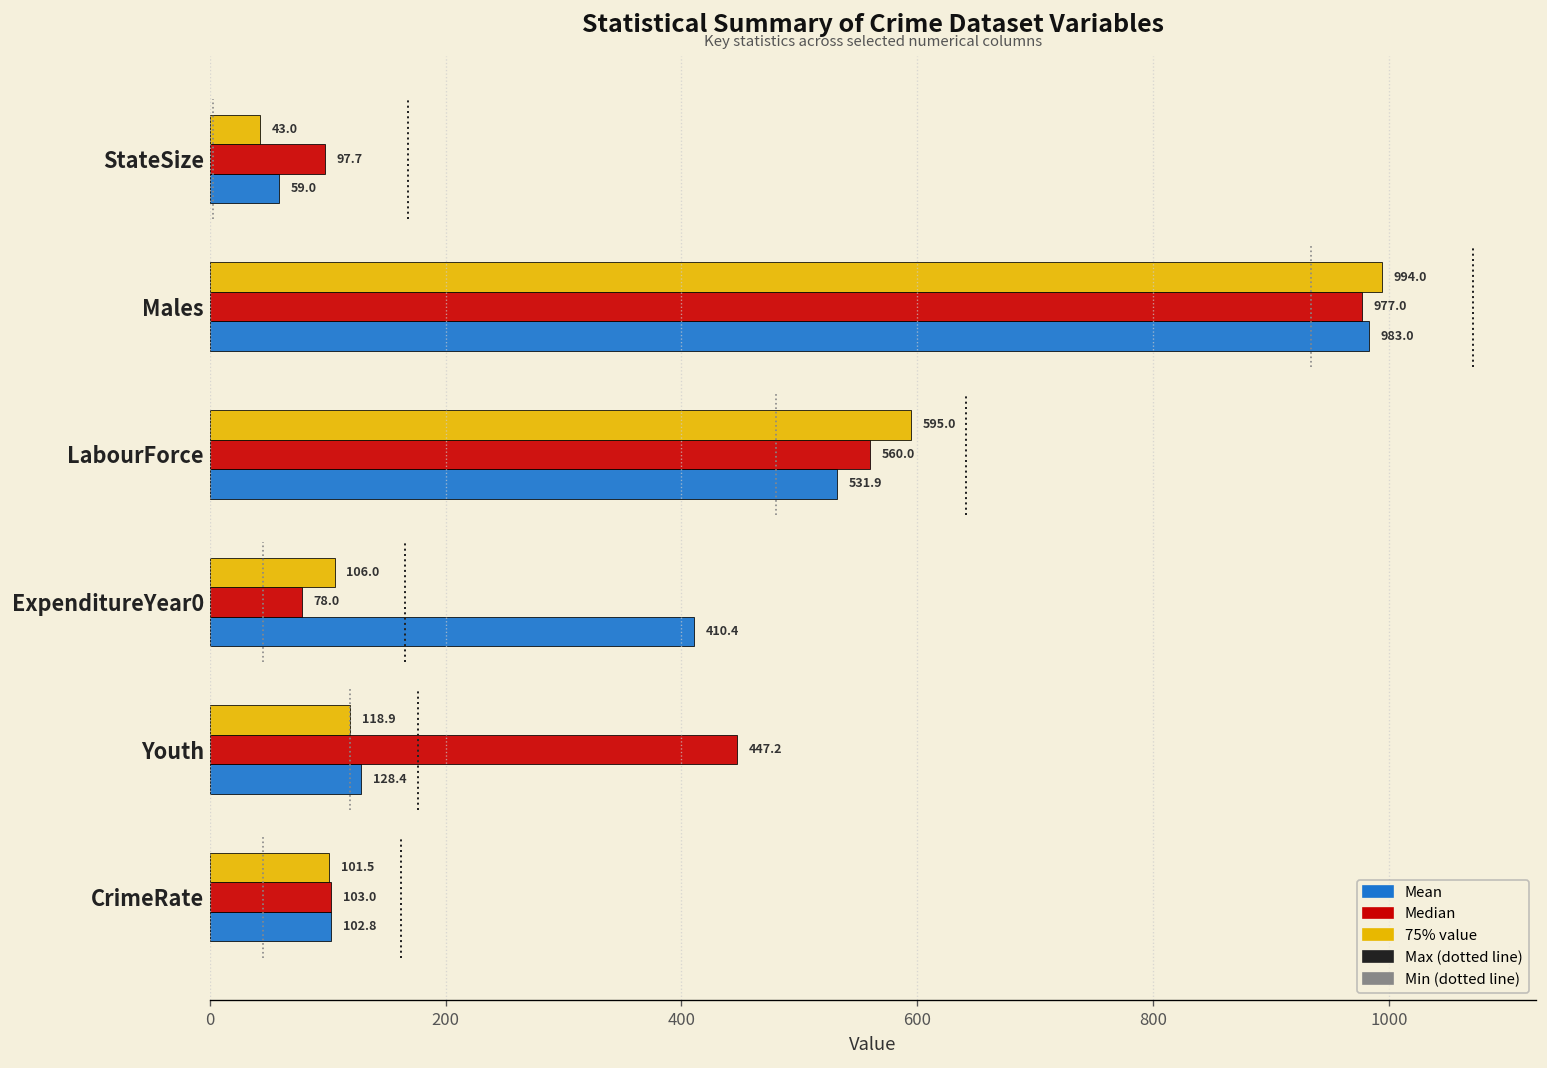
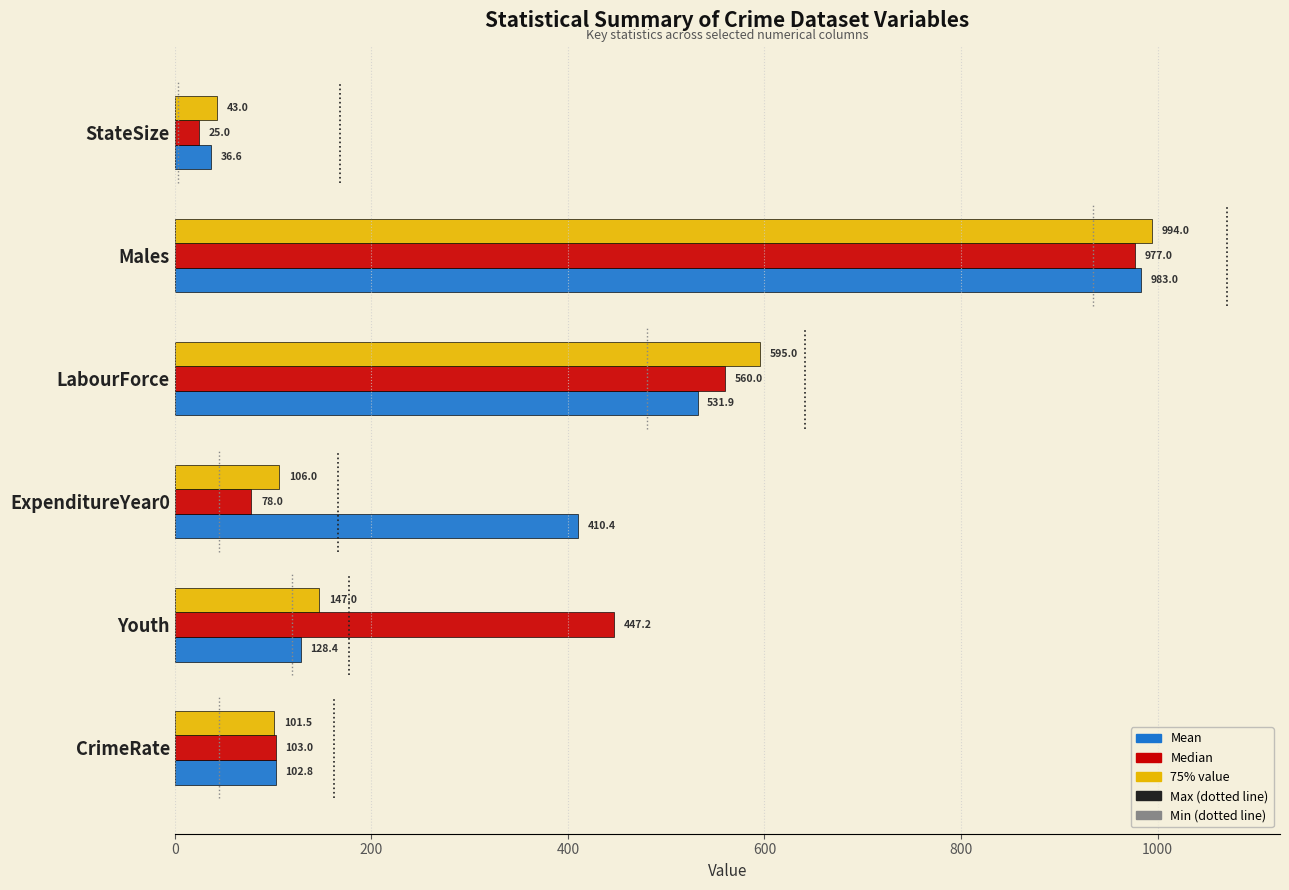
Median, StateSize: 97.7 -> 25.0
Mean, StateSize: 59.0 -> 36.6
75% value, Youth: 118.9 -> 147.0
